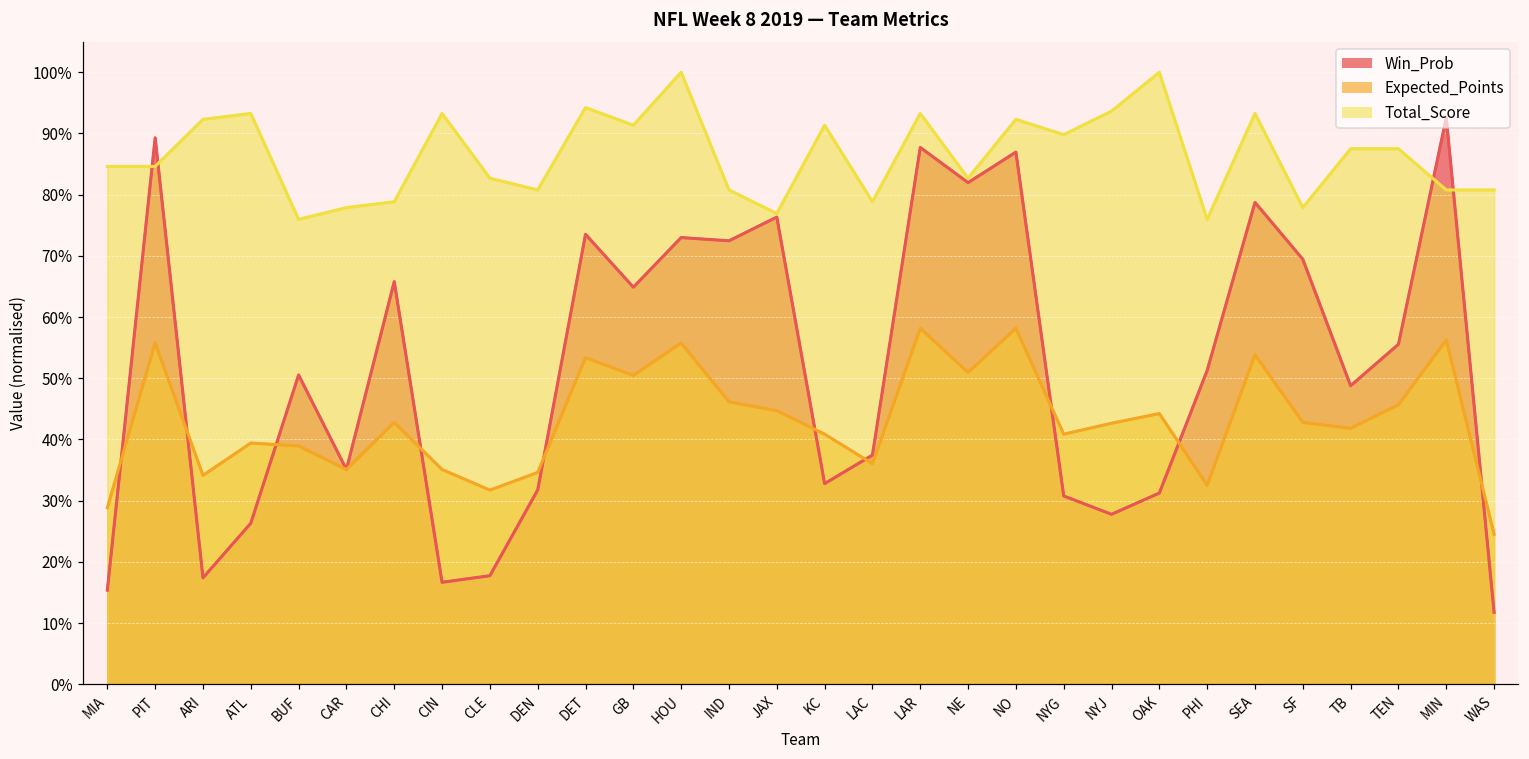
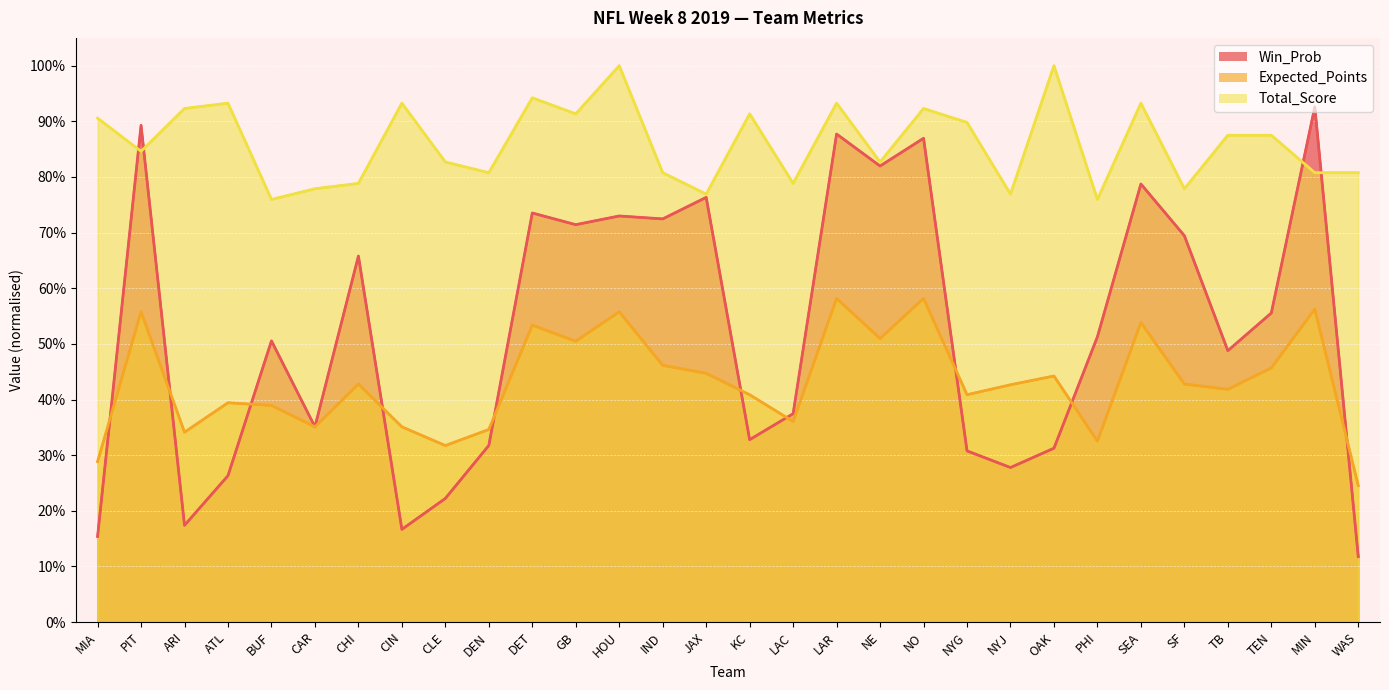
Total_Score, MIA: 85% -> 91%
Win_Prob, CLE: 18% -> 22%
Win_Prob, GB: 65% -> 71%
Total_Score, NYJ: 94% -> 77%
